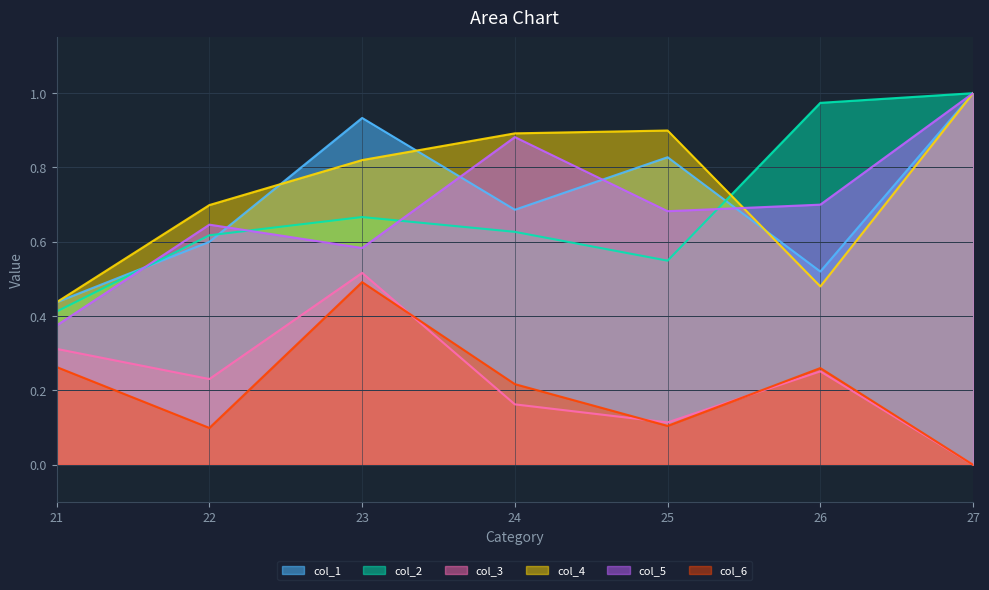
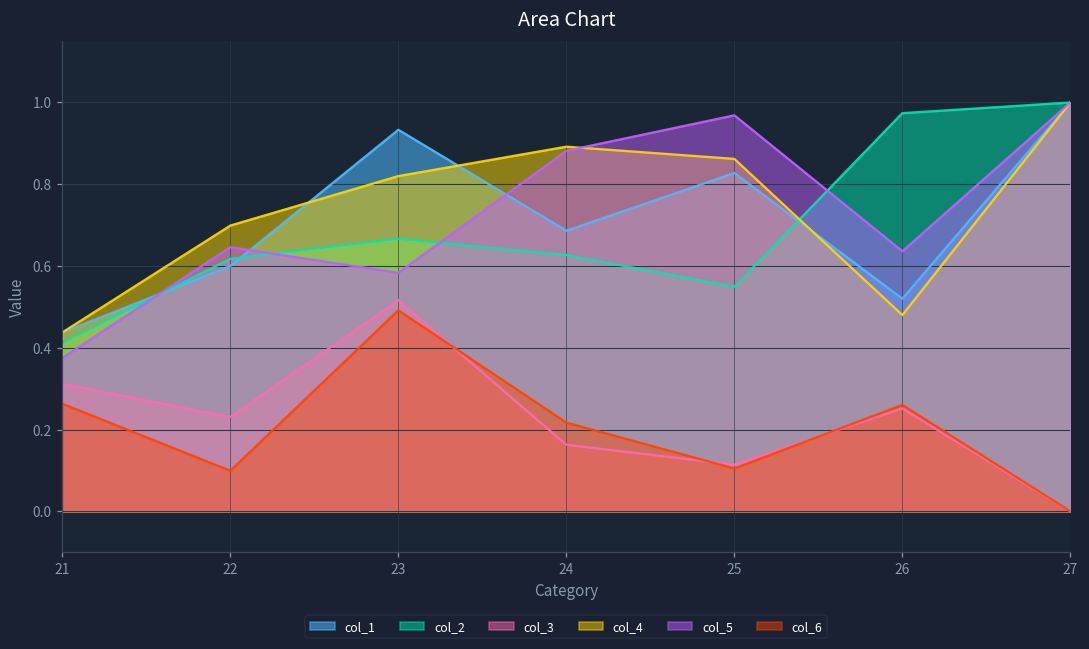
col_4, 25: 0.90 -> 0.86
col_5, 25: 0.68 -> 0.97
col_5, 26: 0.70 -> 0.64
